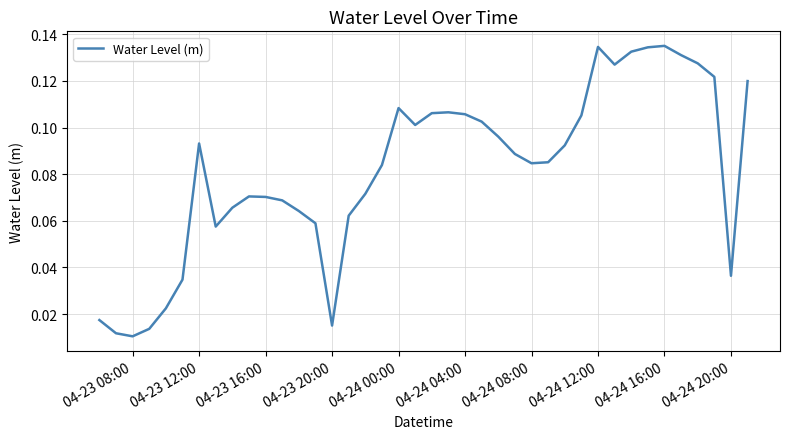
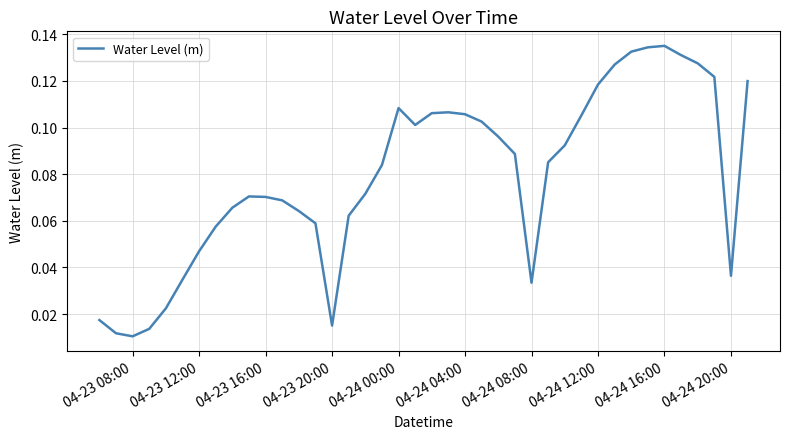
04-23 12:00: 0.093 -> 0.047
04-24 08:00: 0.085 -> 0.033
04-24 12:00: 0.135 -> 0.118
